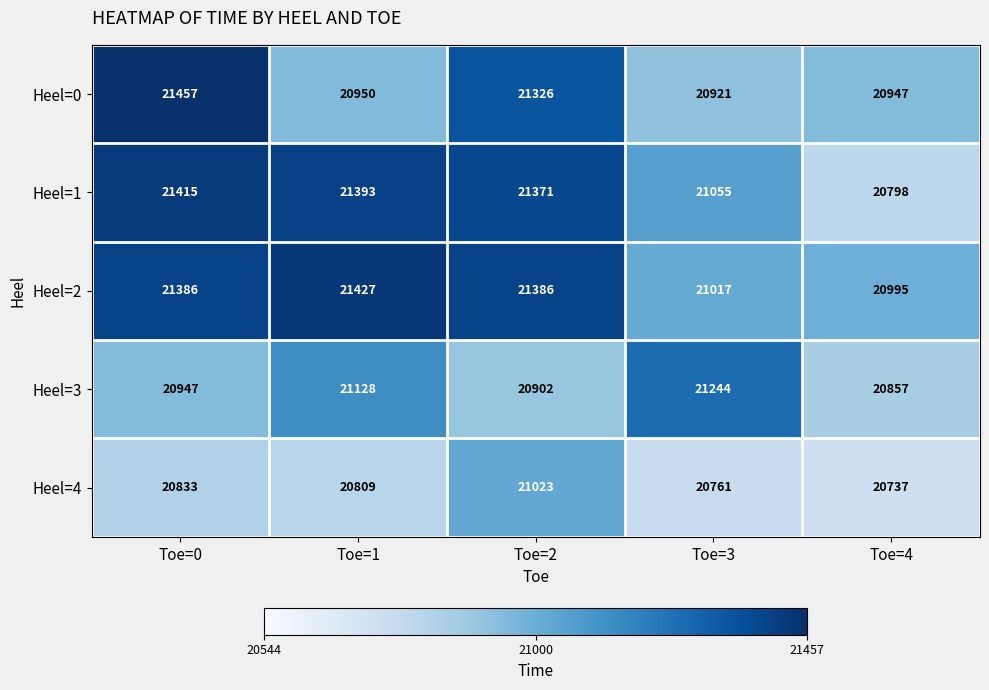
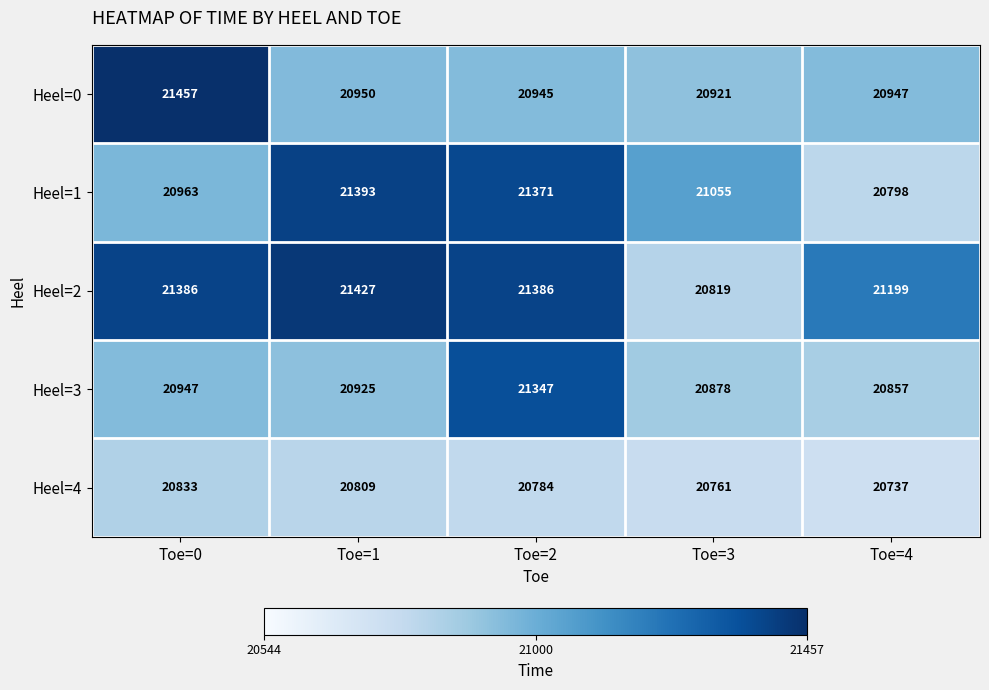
Heel=0, Toe=2: 21326 -> 20945
Heel=1, Toe=0: 21415 -> 20963
Heel=2, Toe=3: 21017 -> 20819
Heel=2, Toe=4: 20995 -> 21199
Heel=3, Toe=1: 21128 -> 20925
Heel=3, Toe=2: 20902 -> 21347
Heel=3, Toe=3: 21244 -> 20878
Heel=4, Toe=2: 21023 -> 20784
